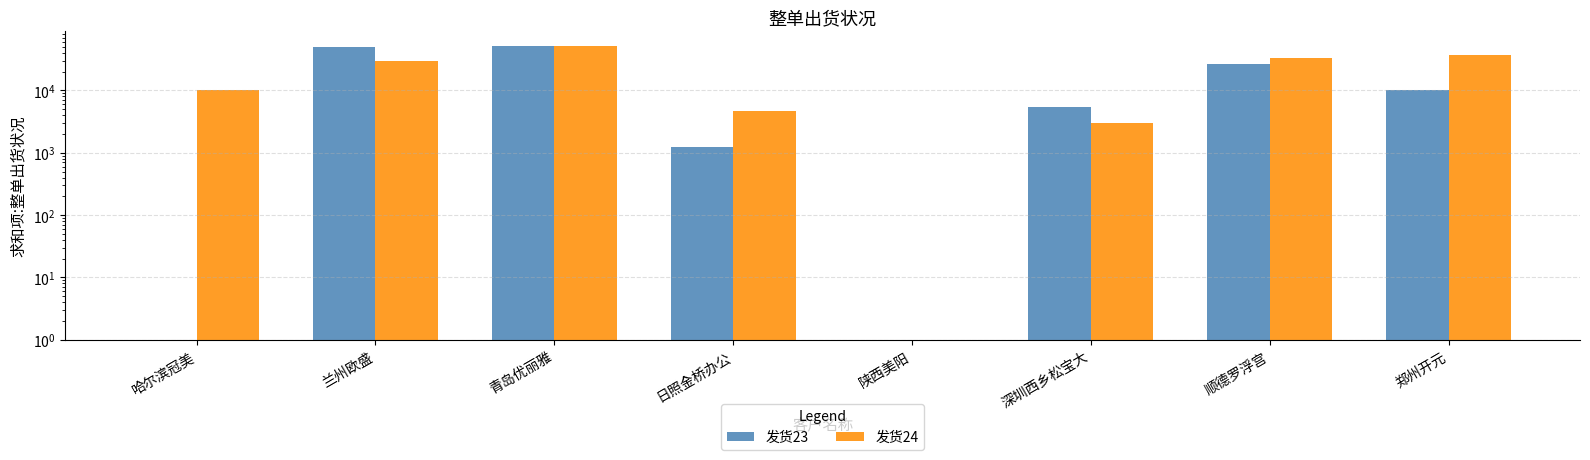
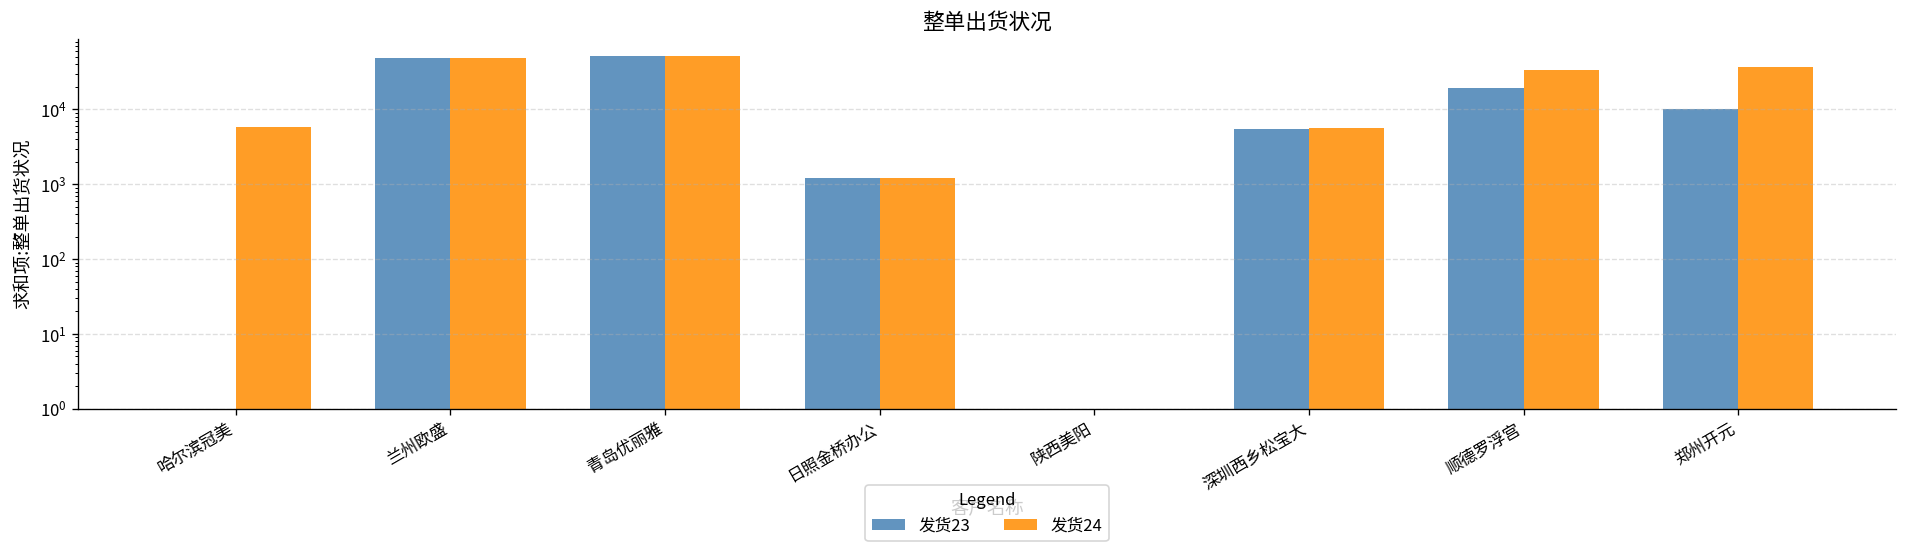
发货24, 哈尔滨冠美: 10000 -> 6000
发货24, 兰州欧盛: 30000 -> 50000
发货24, 日照金桥办公: 5000 -> 1200
发货24, 深圳西乡松宝大: 3000 -> 6000
发货23, 顺德罗浮宫: 27000 -> 19000
